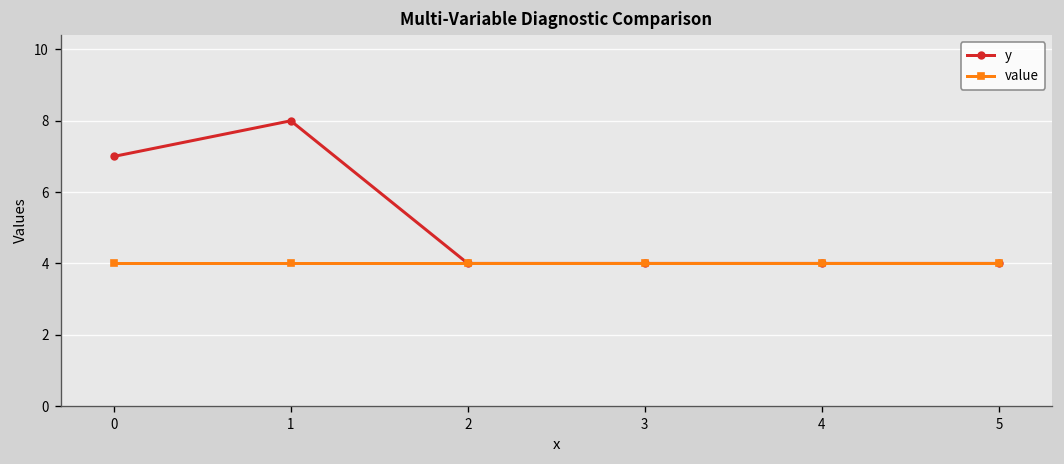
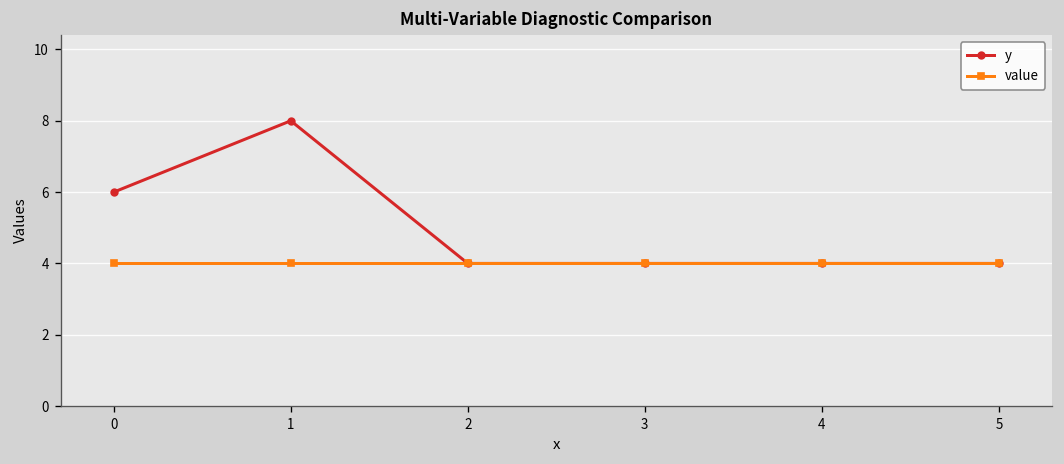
y, 0: 7 -> 6
